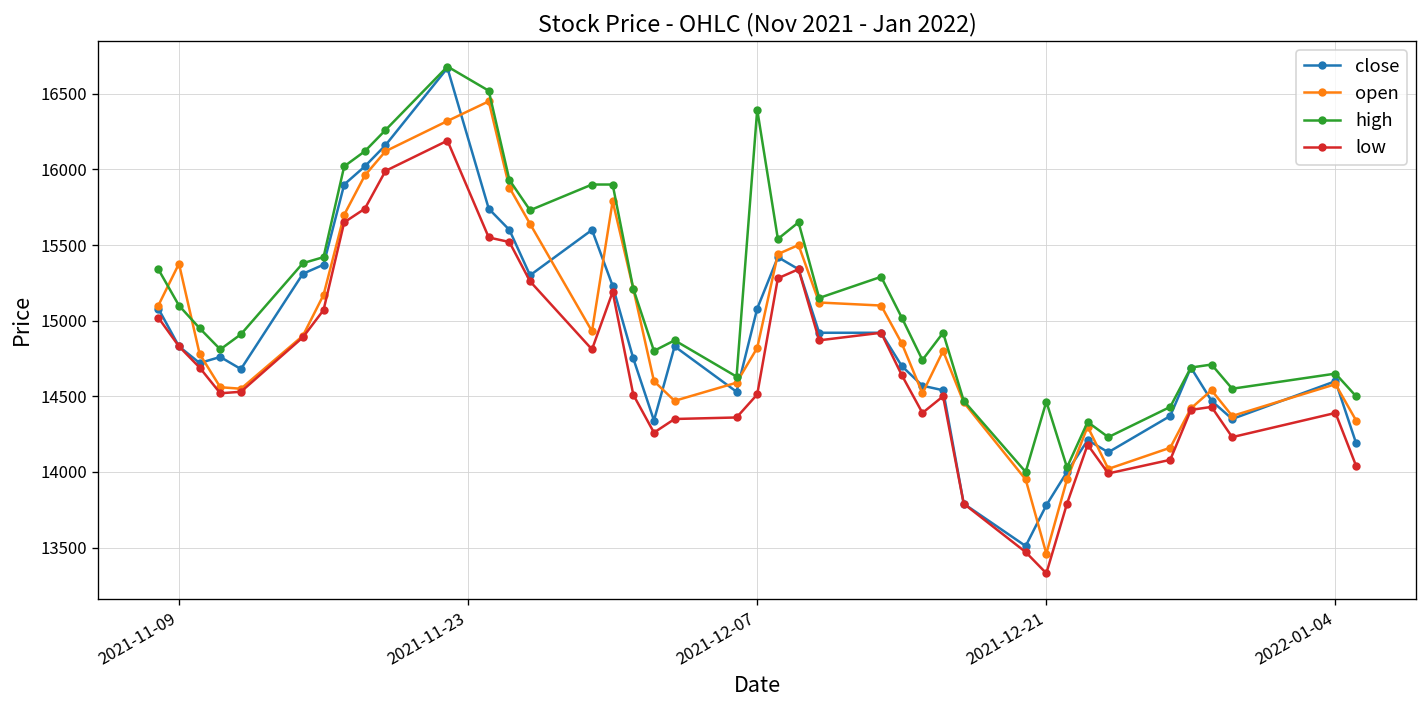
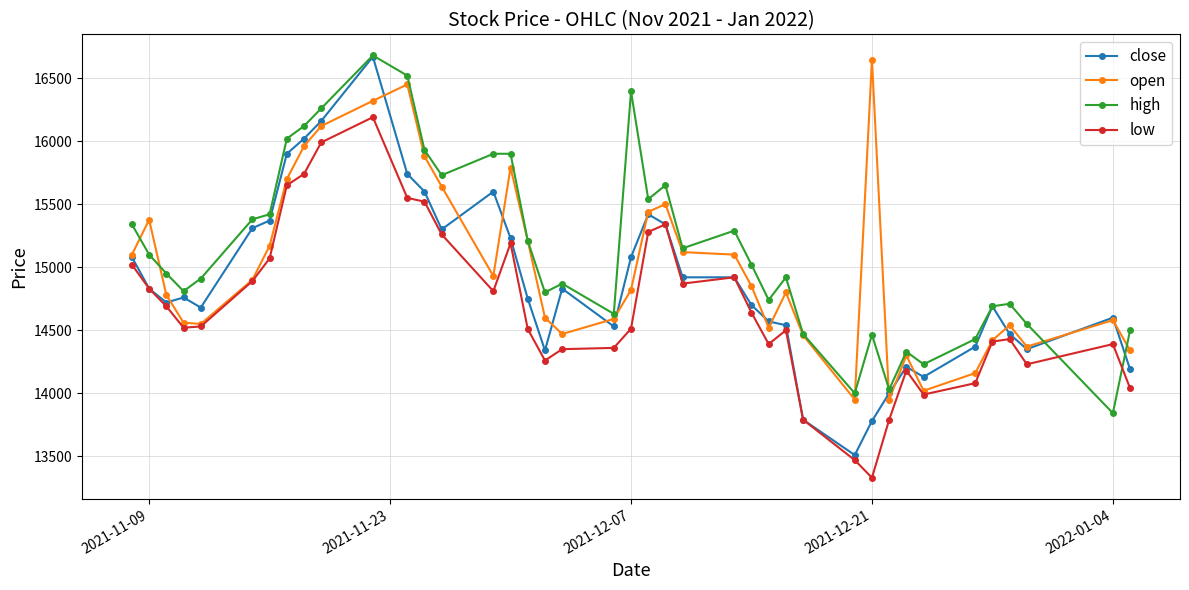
open, 2021-12-21: 13460 -> 16650
high, 2022-01-04: 14650 -> 13840
